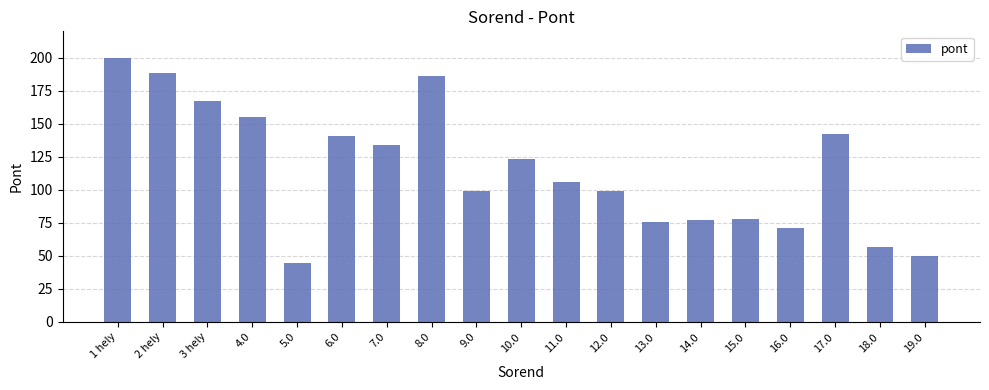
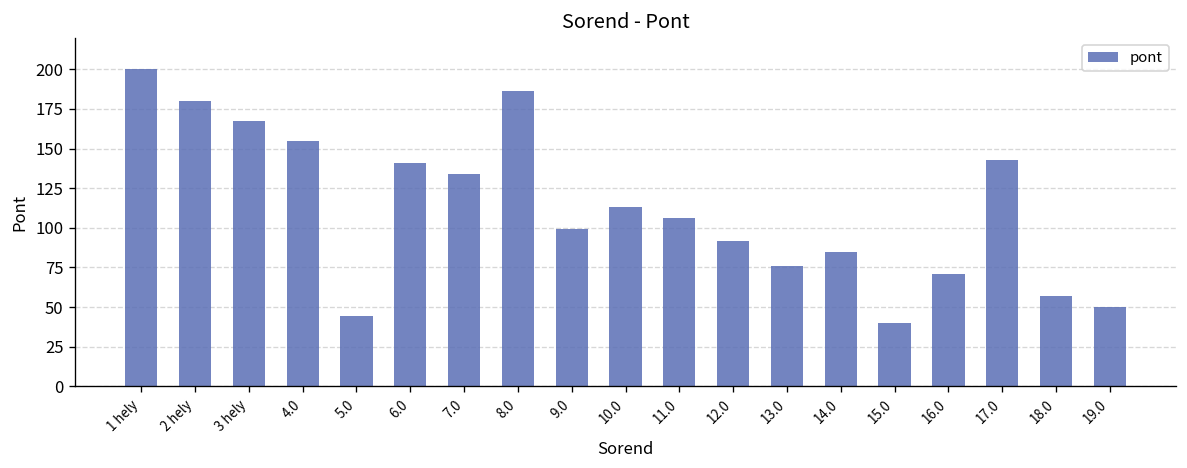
2 hely: 189 -> 180
10.0: 123 -> 113
12.0: 99 -> 92
14.0: 77 -> 85
15.0: 78 -> 40
